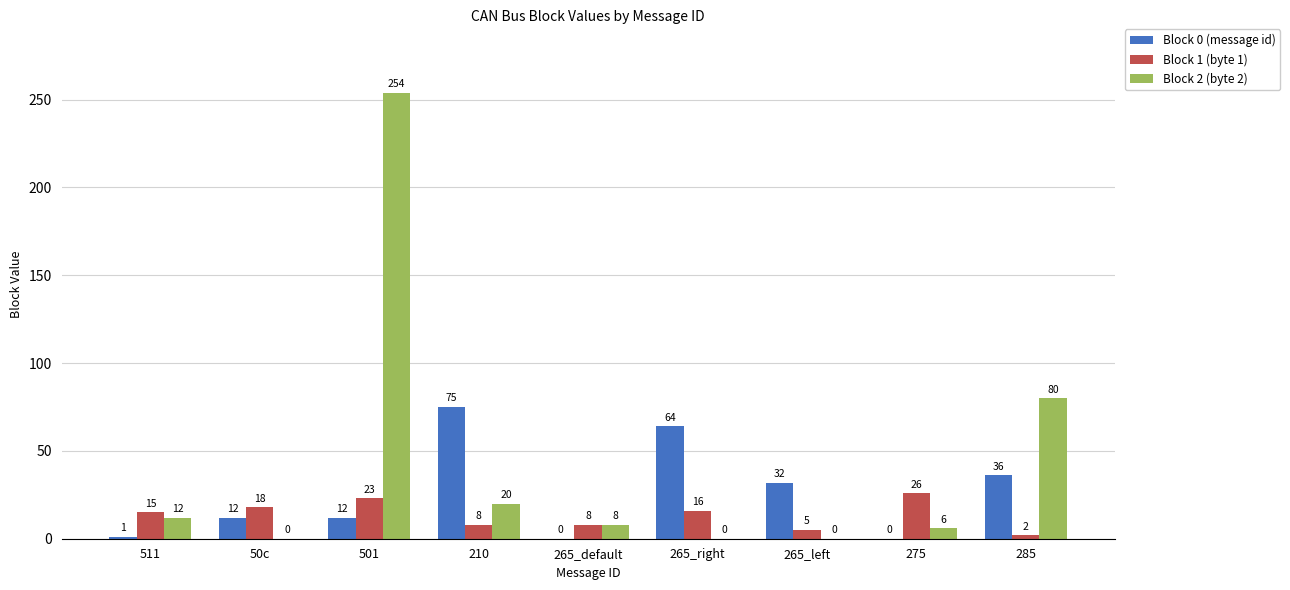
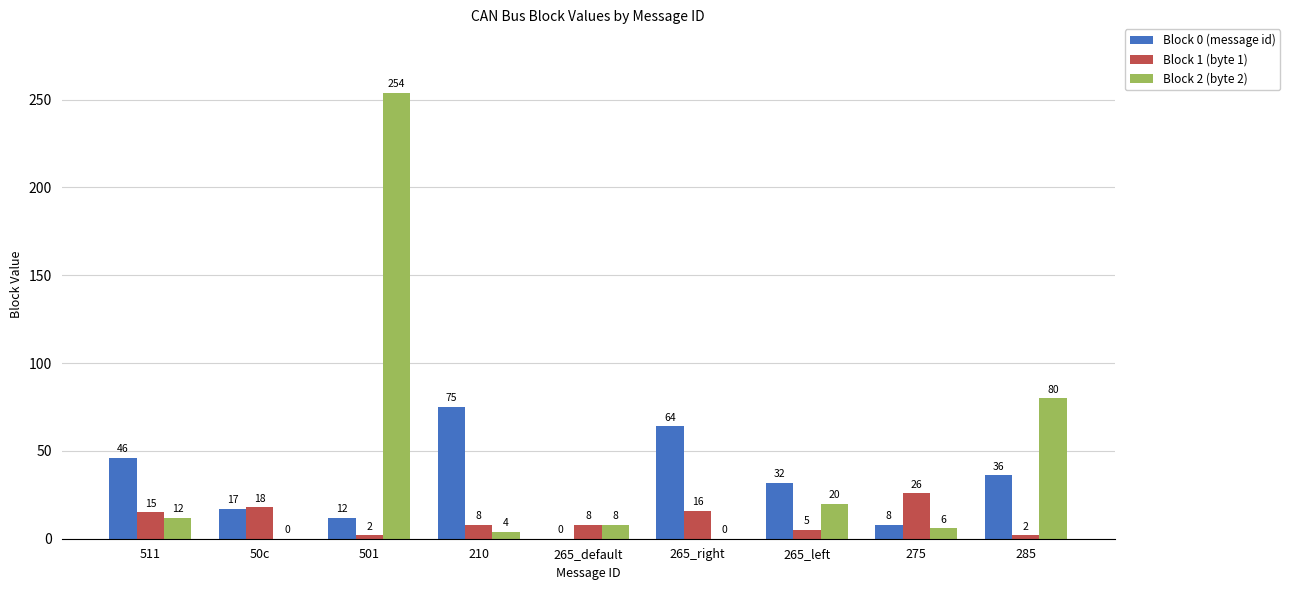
Block 0 (message id), 511: 1 -> 46
Block 0 (message id), 50c: 12 -> 17
Block 1 (byte 1), 501: 23 -> 2
Block 2 (byte 2), 210: 20 -> 4
Block 2 (byte 2), 265_left: 0 -> 20
Block 0 (message id), 275: 0 -> 8
